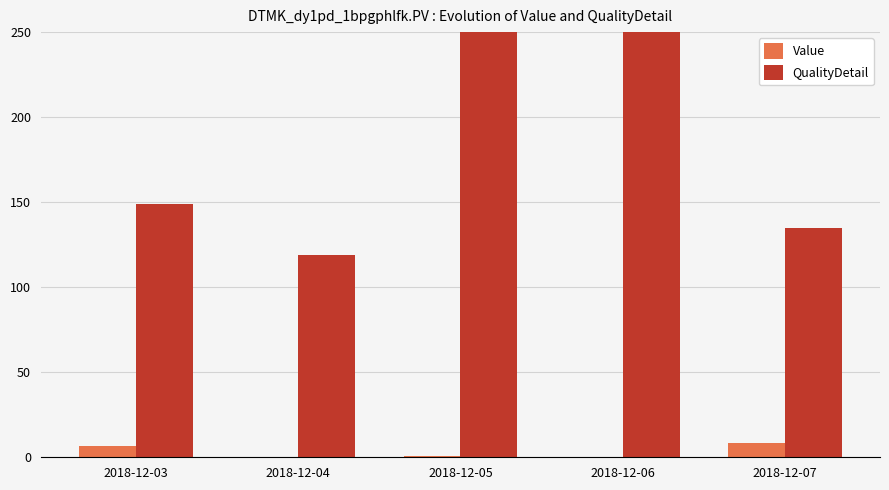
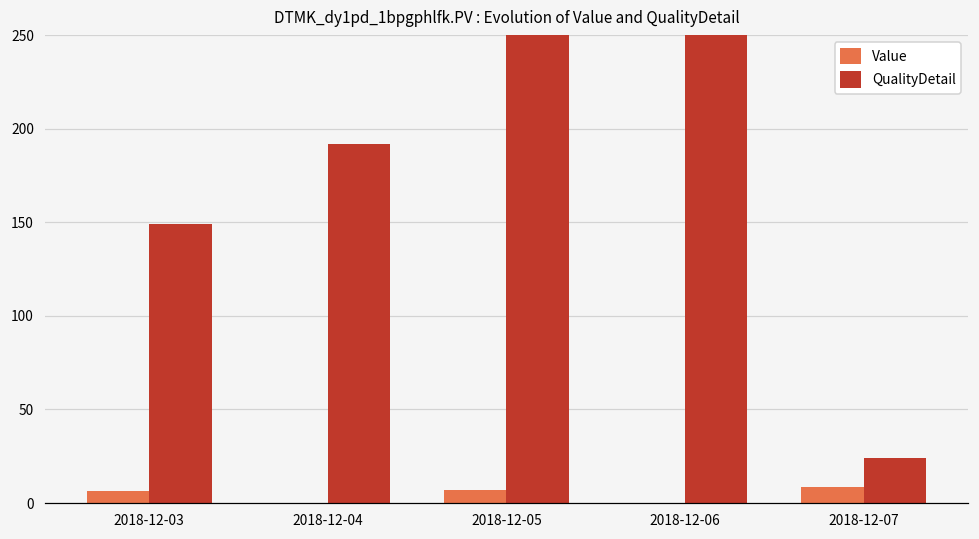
QualityDetail, 2018-12-04: 119 -> 192
Value, 2018-12-05: 1 -> 7
QualityDetail, 2018-12-07: 135 -> 24
